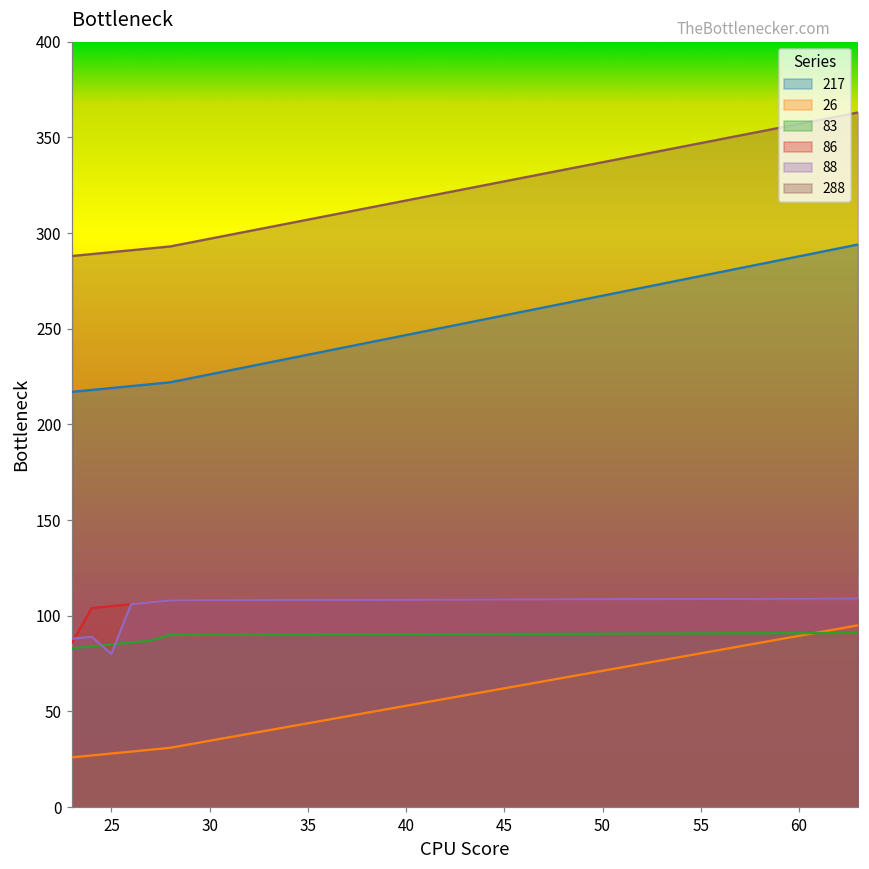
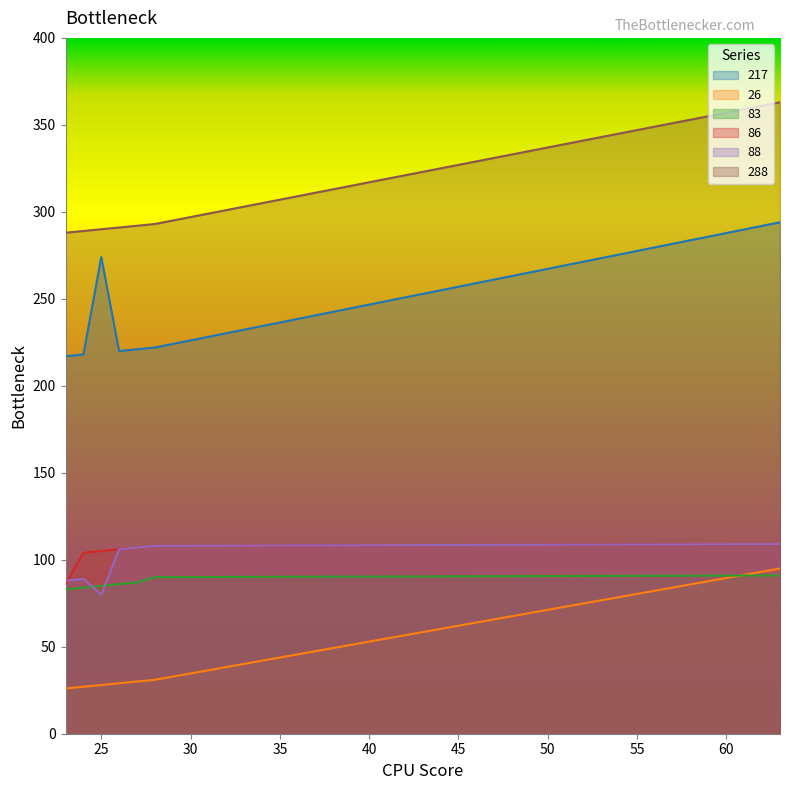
217, 25: 219 -> 274
